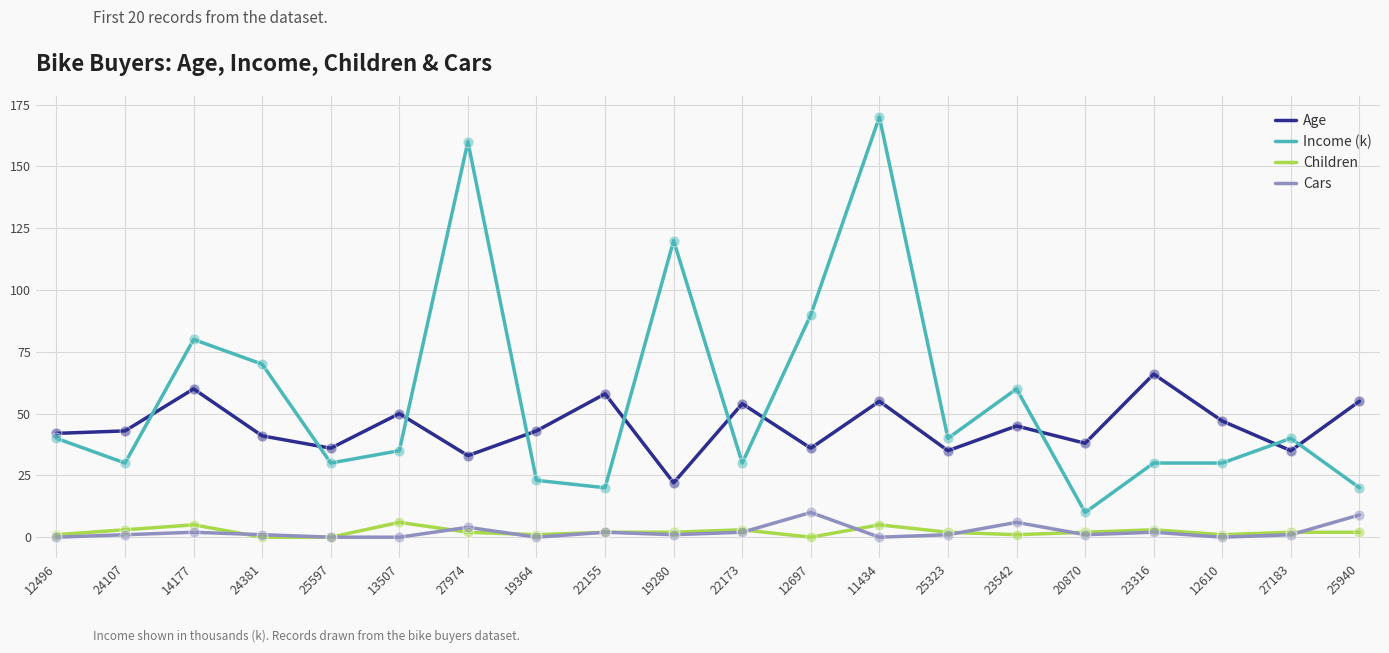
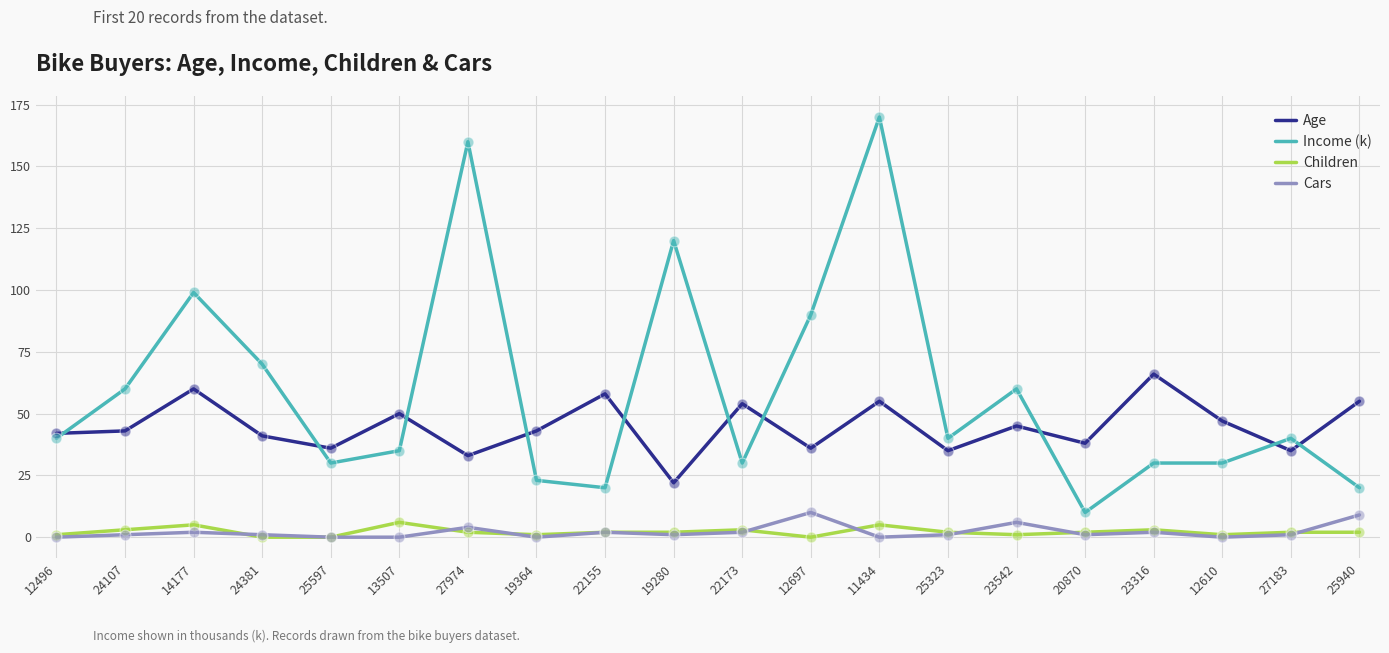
Income (k), 24107: 30 -> 60
Income (k), 14177: 80 -> 99
